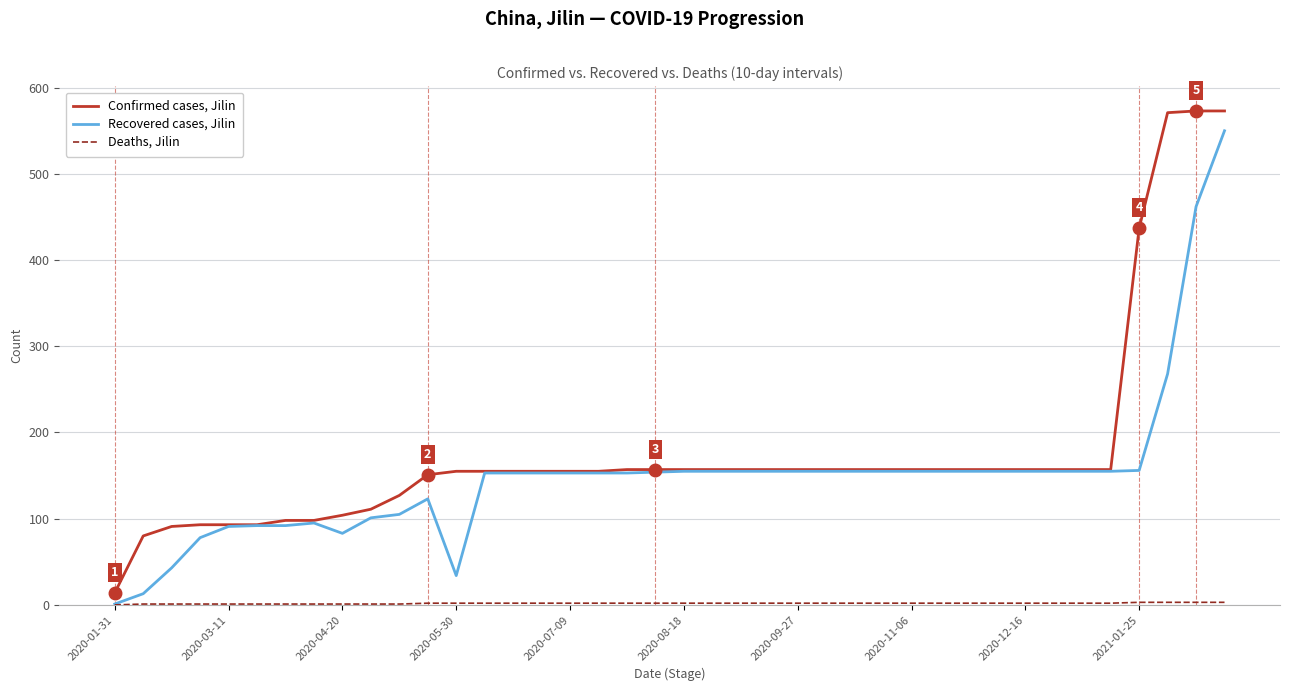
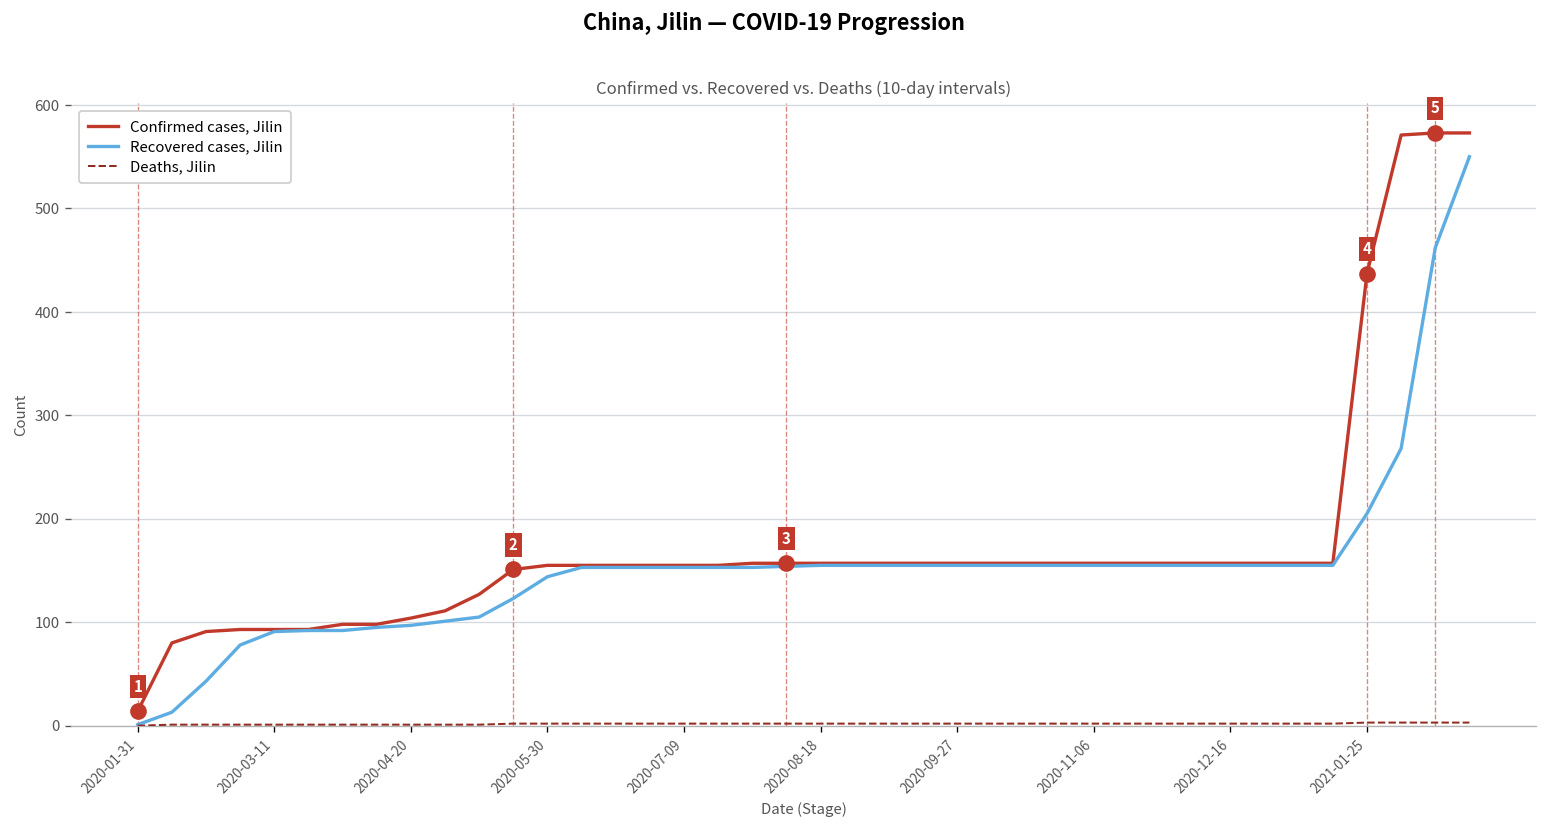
Recovered cases, Jilin, 2020-04-20: 80 -> 100
Recovered cases, Jilin, 2020-05-30: 30 -> 140
Recovered cases, Jilin, 2021-01-25: 160 -> 210
